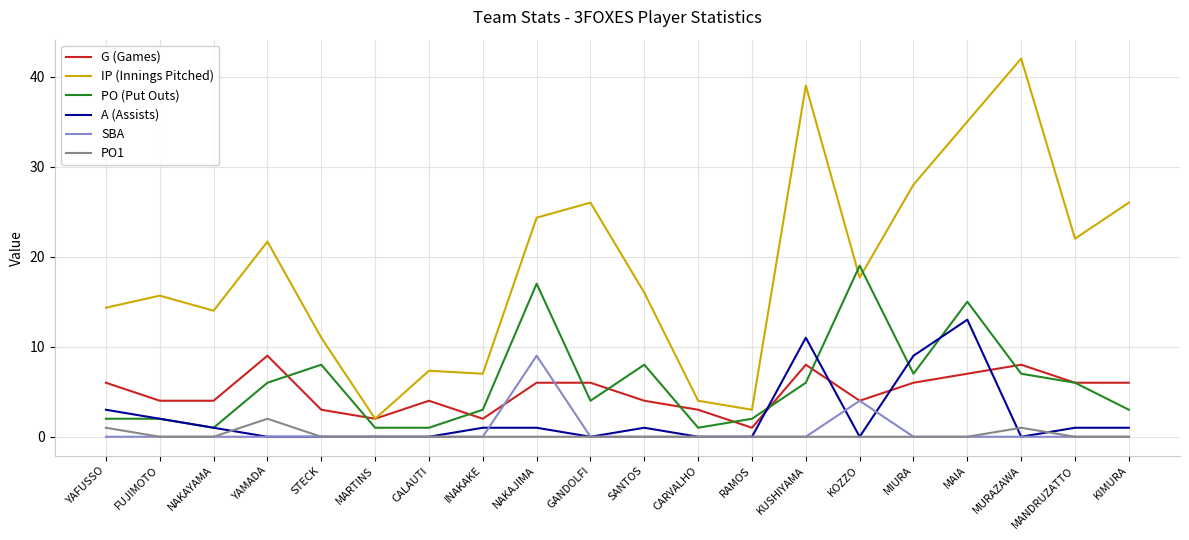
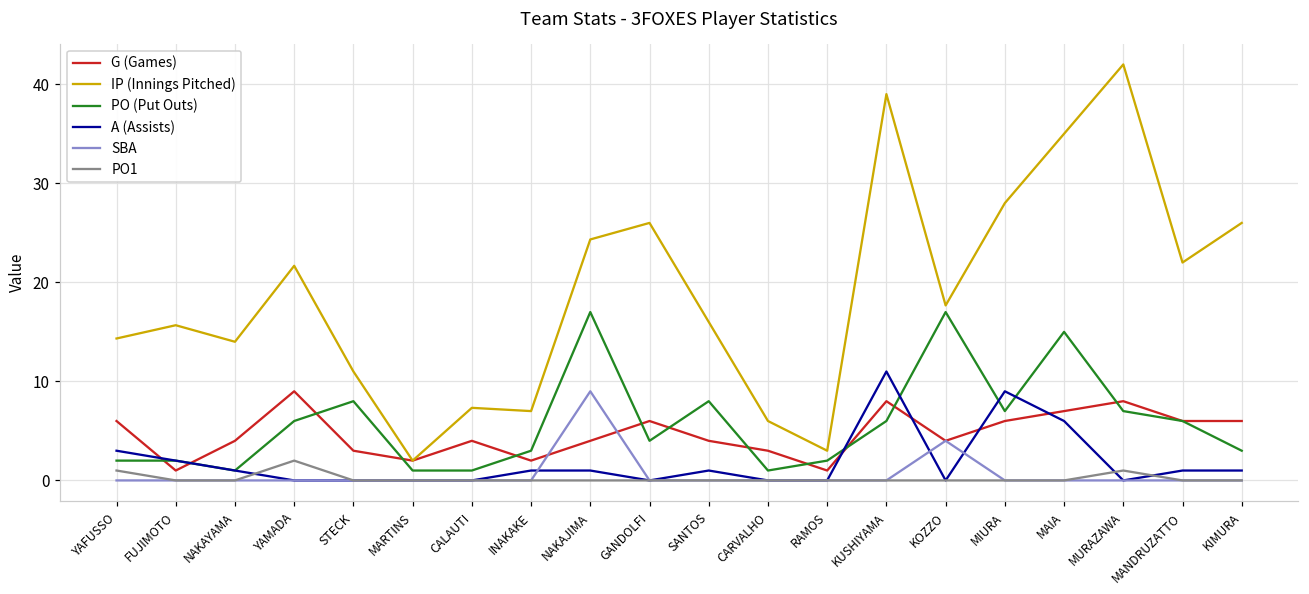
G (Games), FUJIMOTO: 4 -> 1
G (Games), NAKAJIMA: 6 -> 4
IP (Innings Pitched), CARVALHO: 4 -> 6
PO (Put Outs), KOZZO: 19 -> 17
A (Assists), MAIA: 13 -> 6
